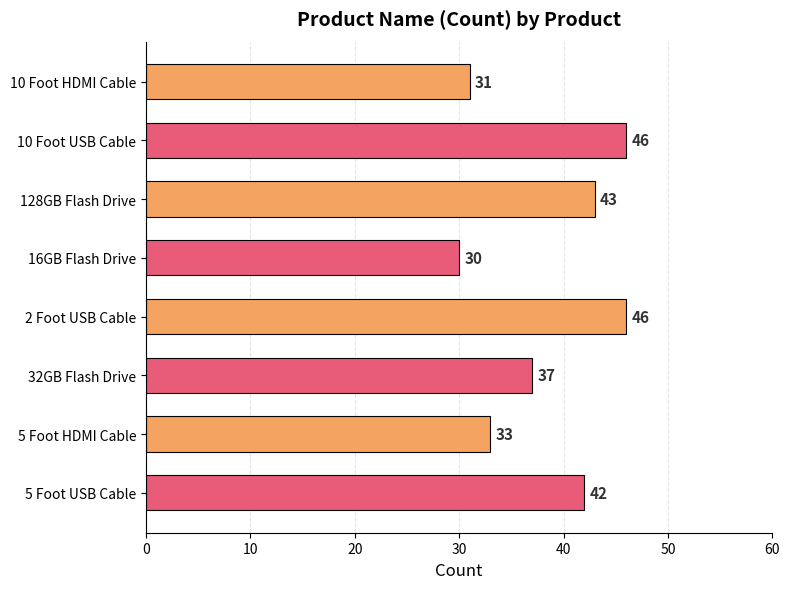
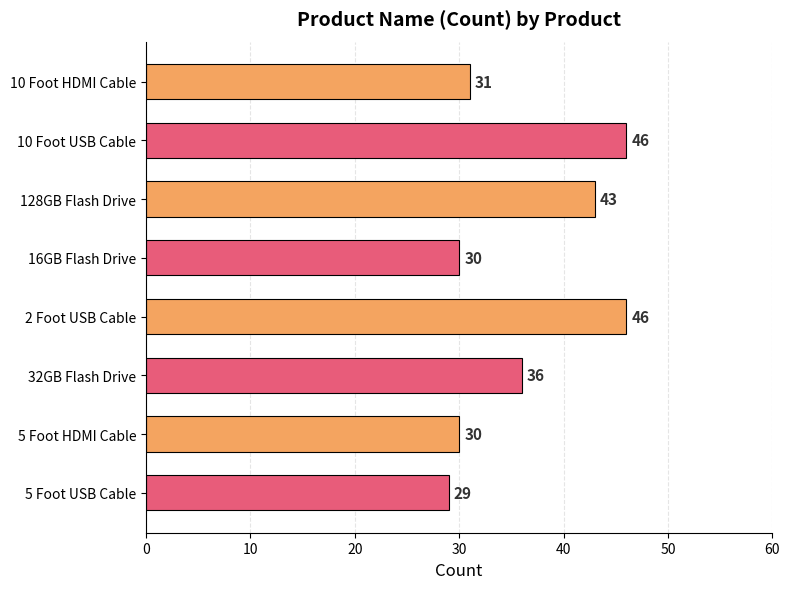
32GB Flash Drive: 37 -> 36
5 Foot HDMI Cable: 33 -> 30
5 Foot USB Cable: 42 -> 29
